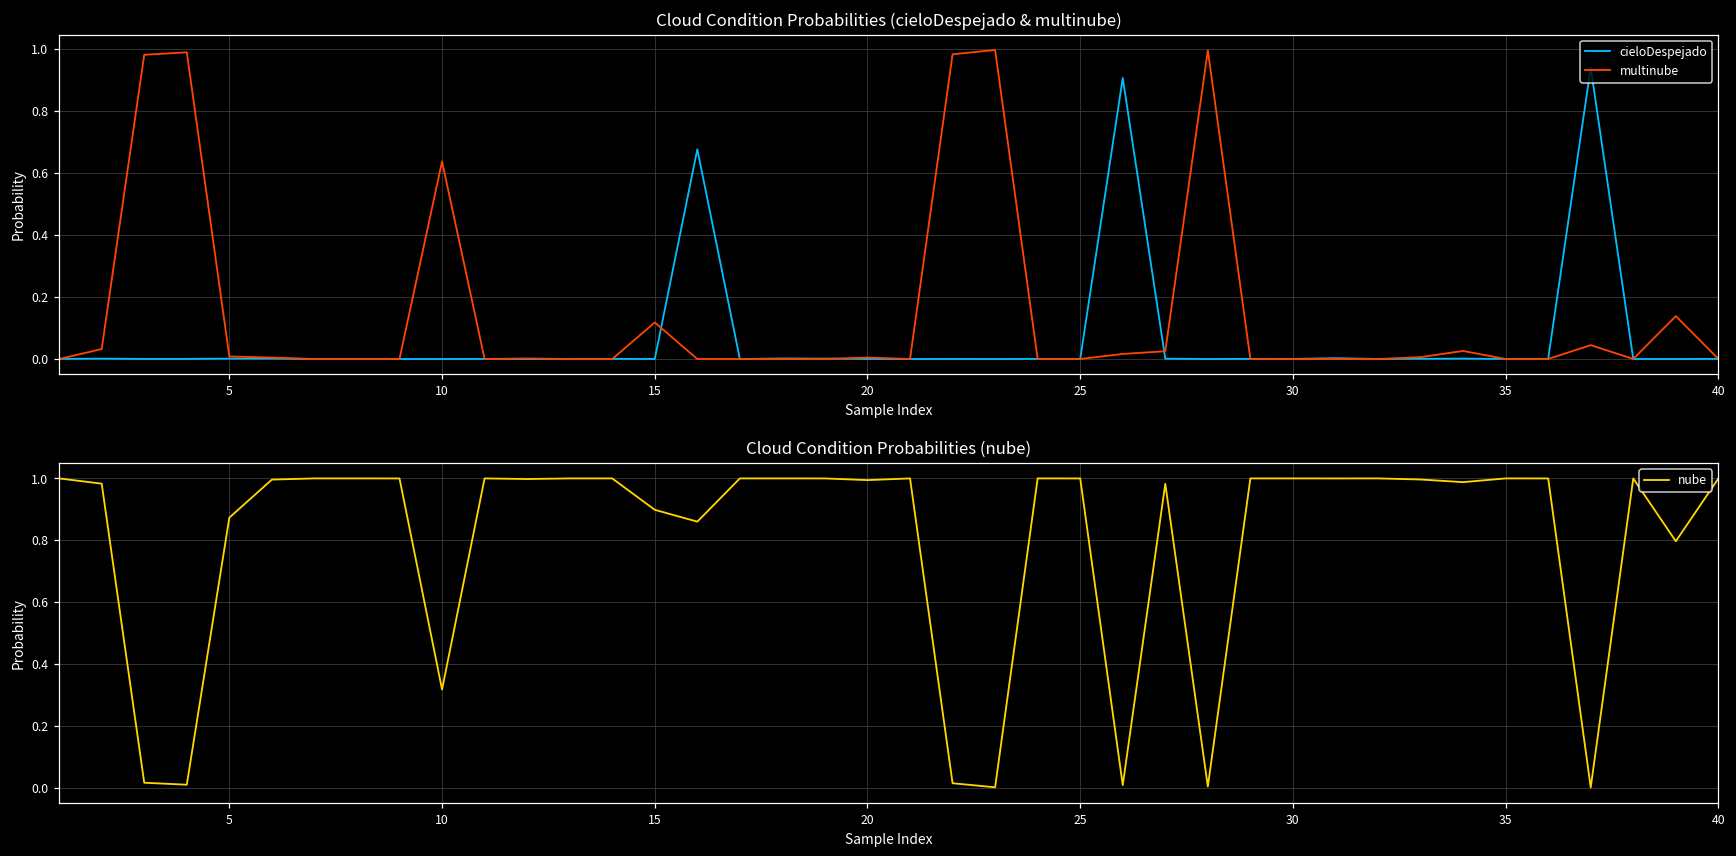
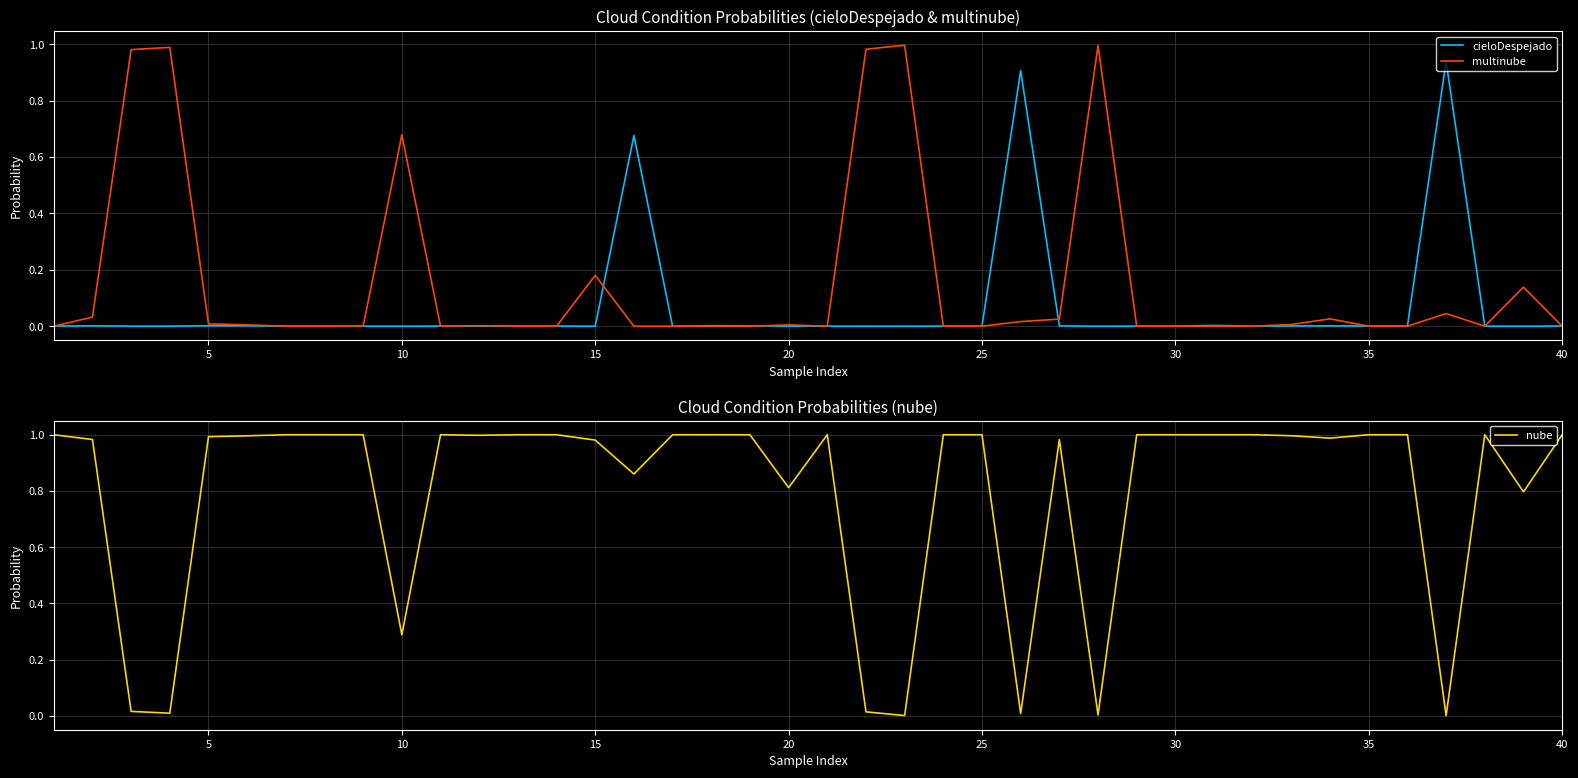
Cloud Condition Probabilities (cieloDespejado & multinube), multinube, 10: 0.64 -> 0.68
Cloud Condition Probabilities (cieloDespejado & multinube), multinube, 15: 0.12 -> 0.18
Cloud Condition Probabilities (nube), 5: 0.87 -> 0.99
Cloud Condition Probabilities (nube), 10: 0.32 -> 0.29
Cloud Condition Probabilities (nube), 15: 0.90 -> 0.98
Cloud Condition Probabilities (nube), 20: 0.99 -> 0.81
